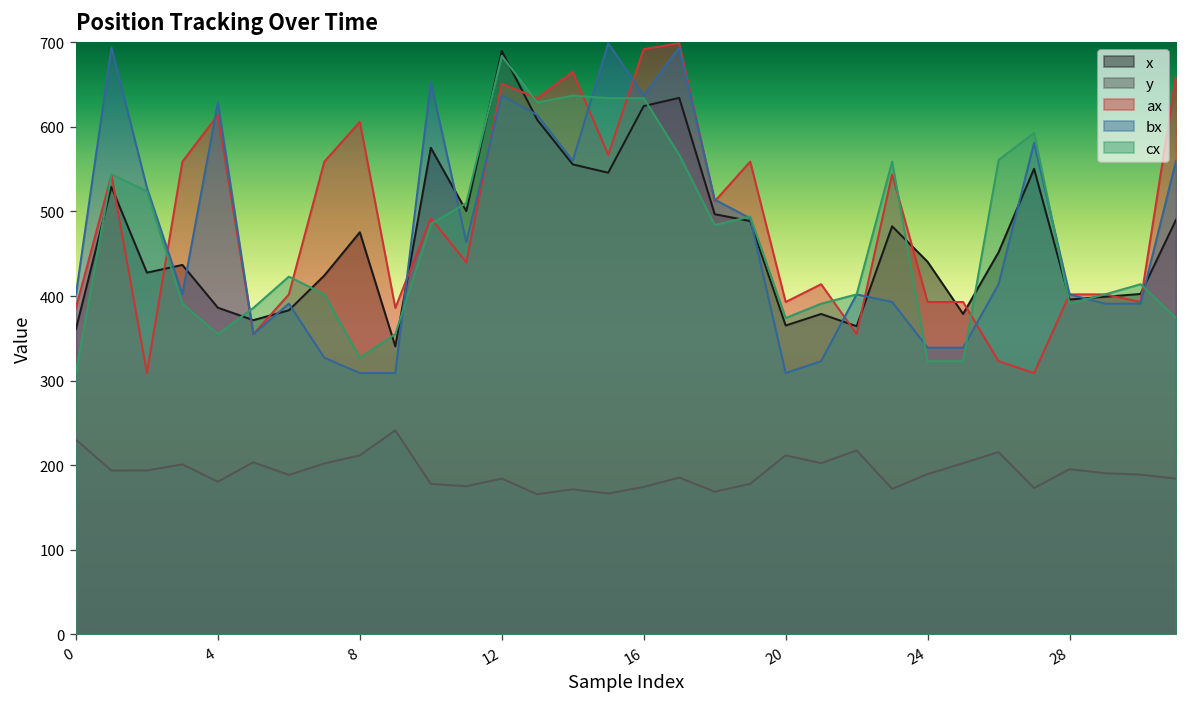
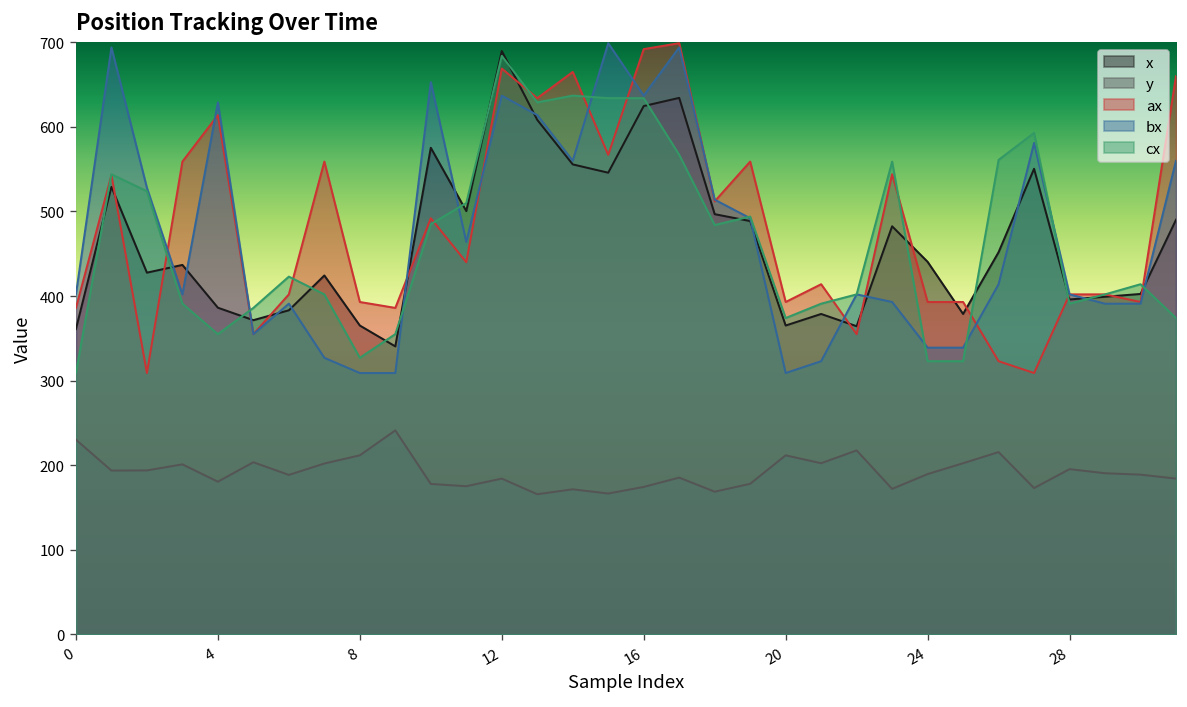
x, 8: 480 -> 370
ax, 8: 610 -> 390
ax, 12: 650 -> 670
